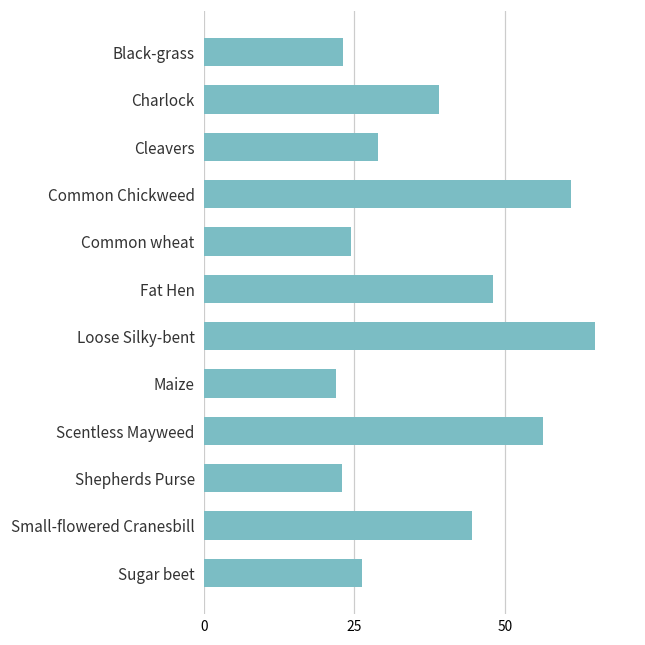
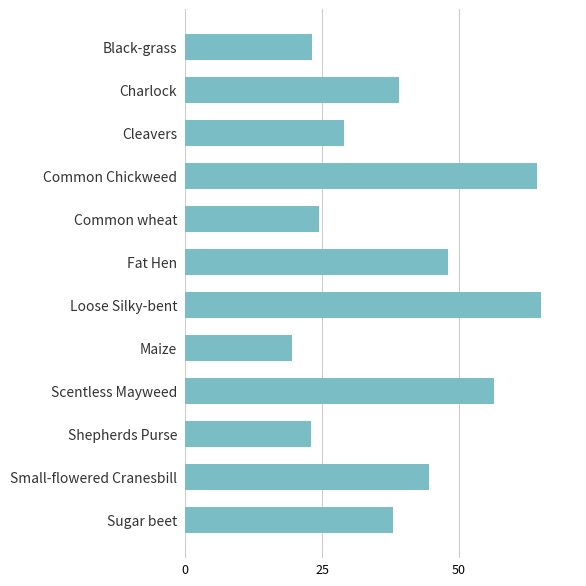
Common Chickweed: 61 -> 64
Maize: 22 -> 20
Sugar beet: 26 -> 38
